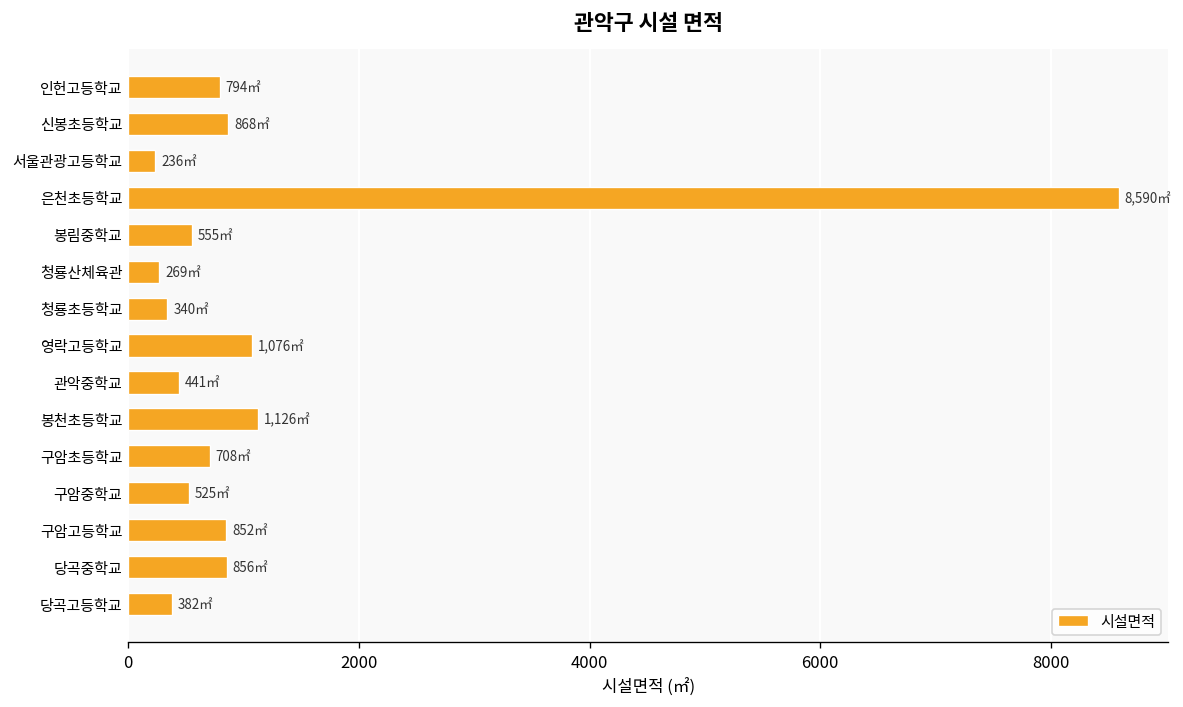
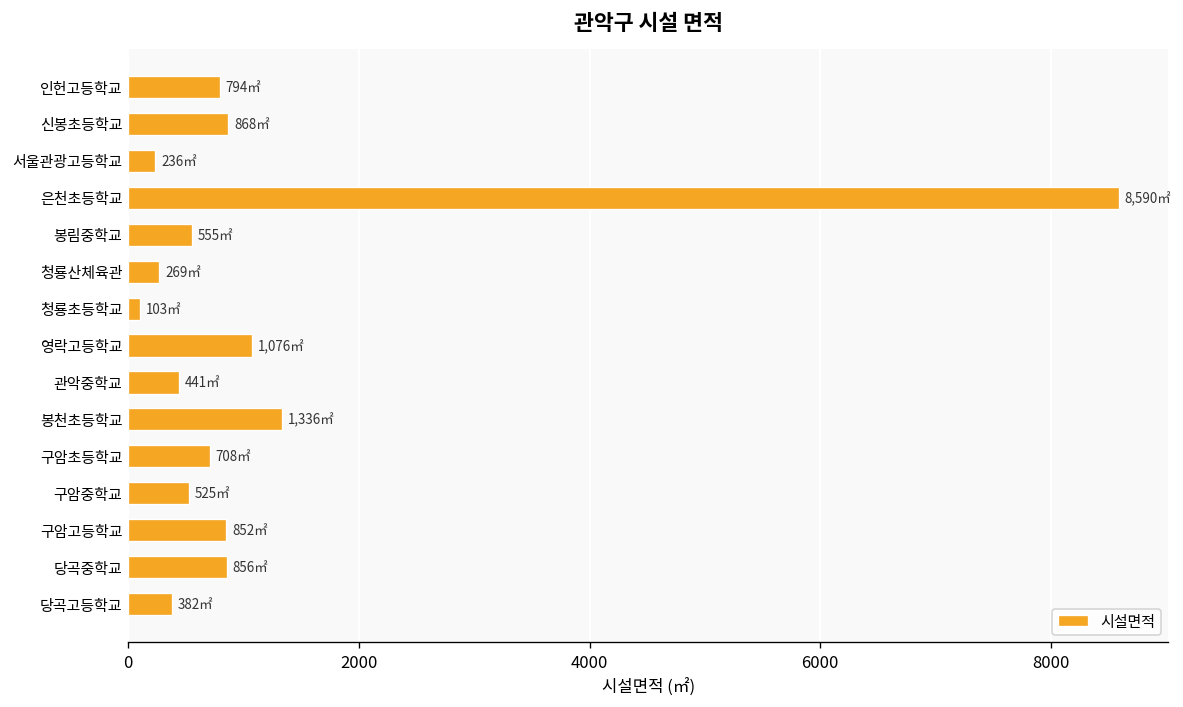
청룡초등학교: 340㎡ -> 103㎡
봉천초등학교: 1,126㎡ -> 1,336㎡
